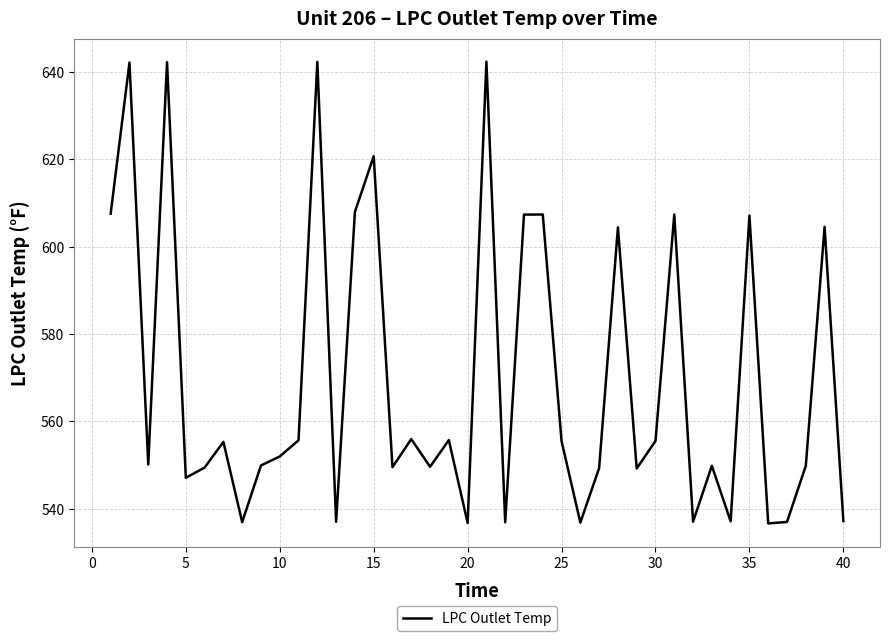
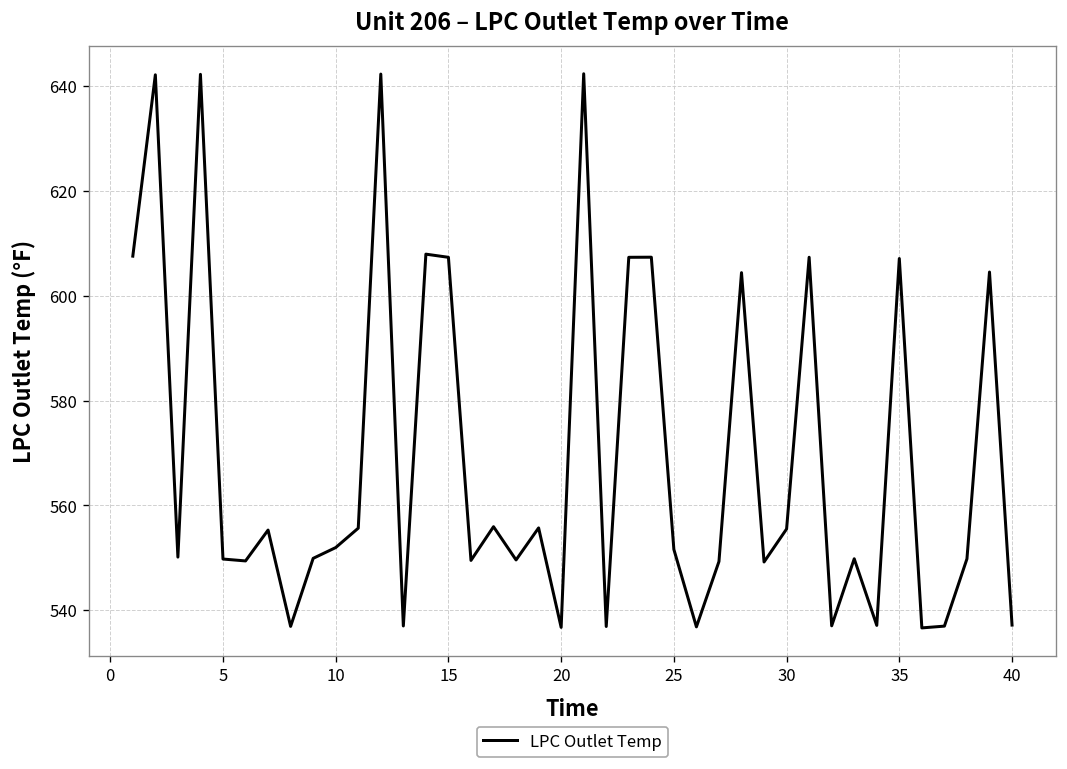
5: 547 -> 550
15: 621 -> 607
25: 555 -> 552
